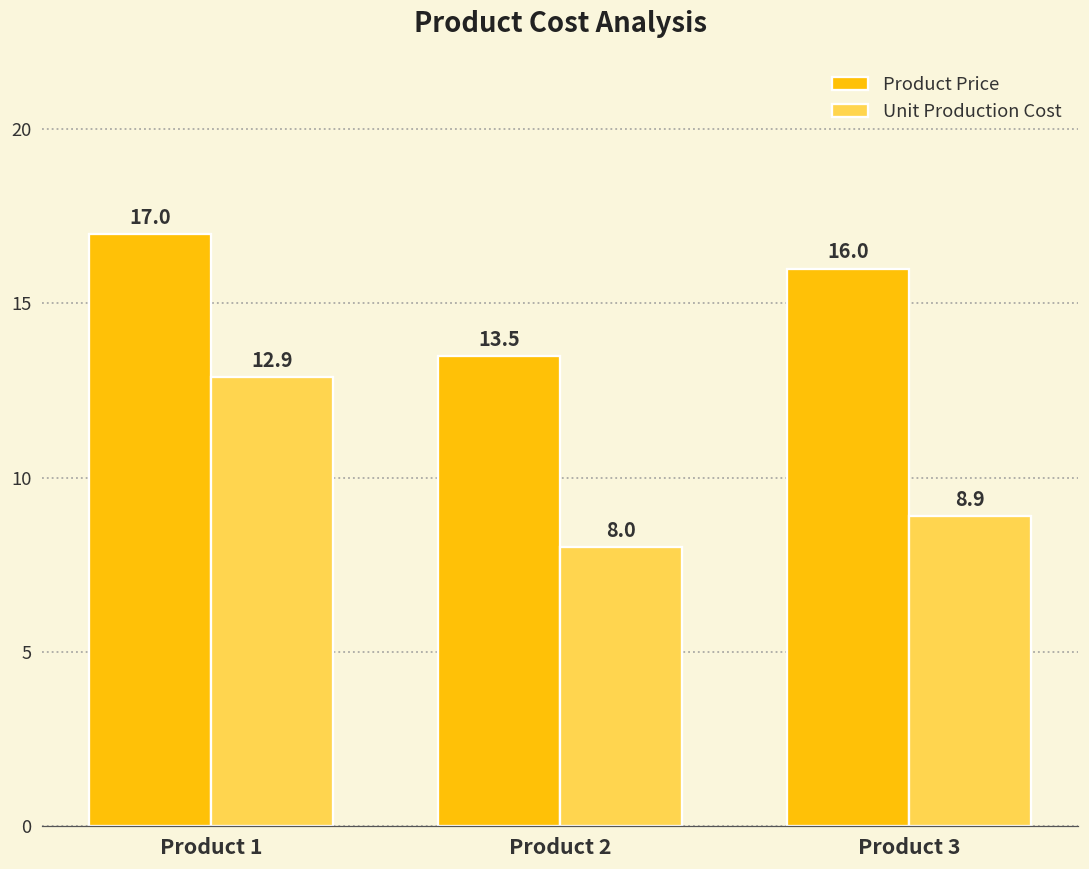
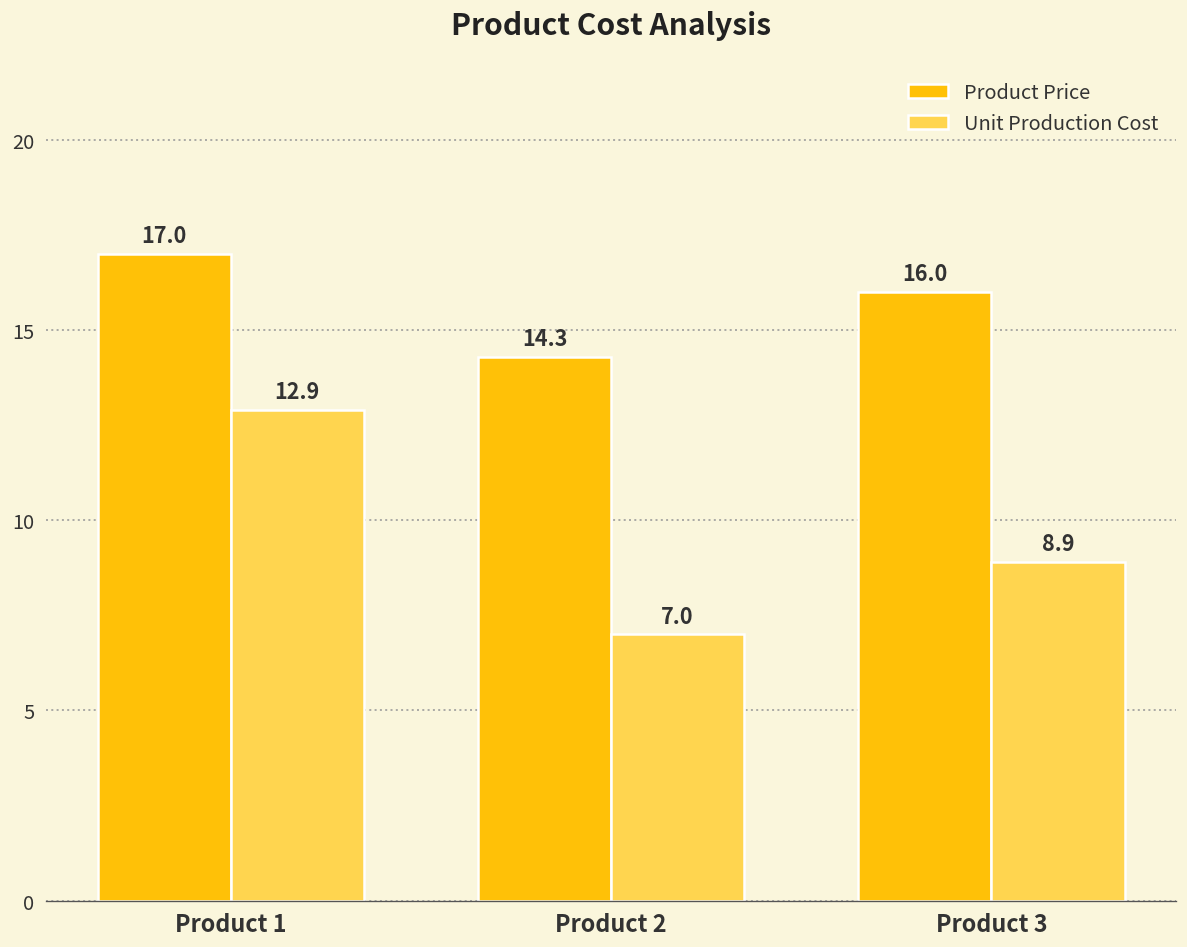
Product Price, Product 2: 13.5 -> 14.3
Unit Production Cost, Product 2: 8.0 -> 7.0
